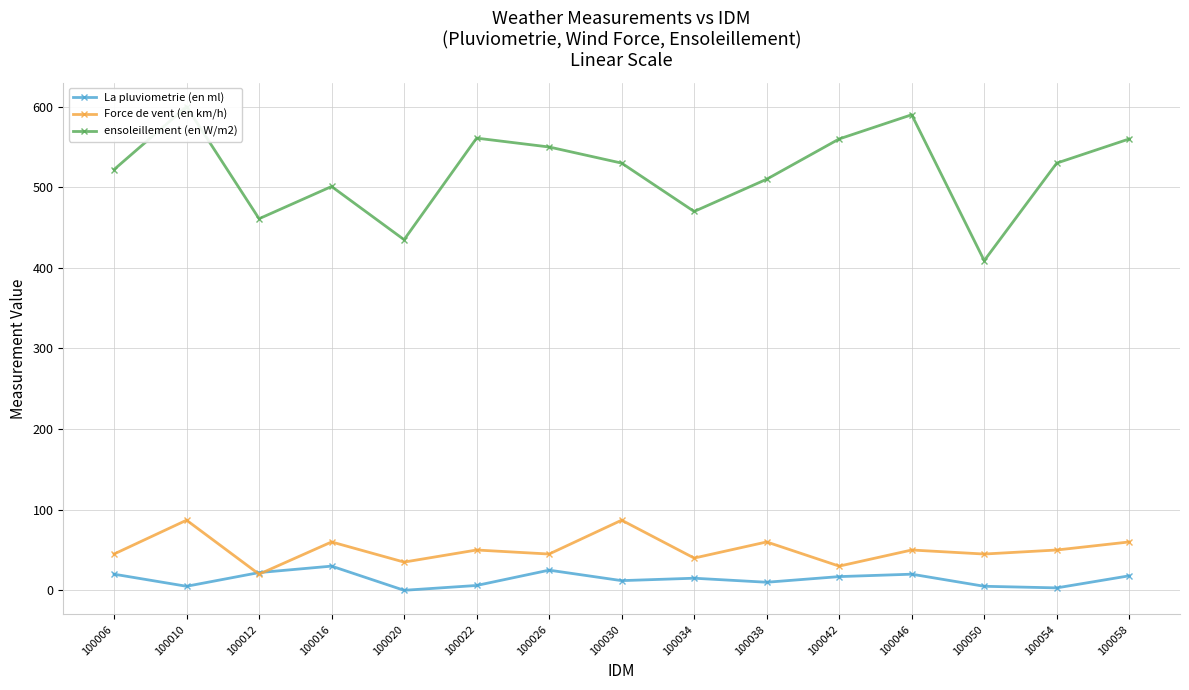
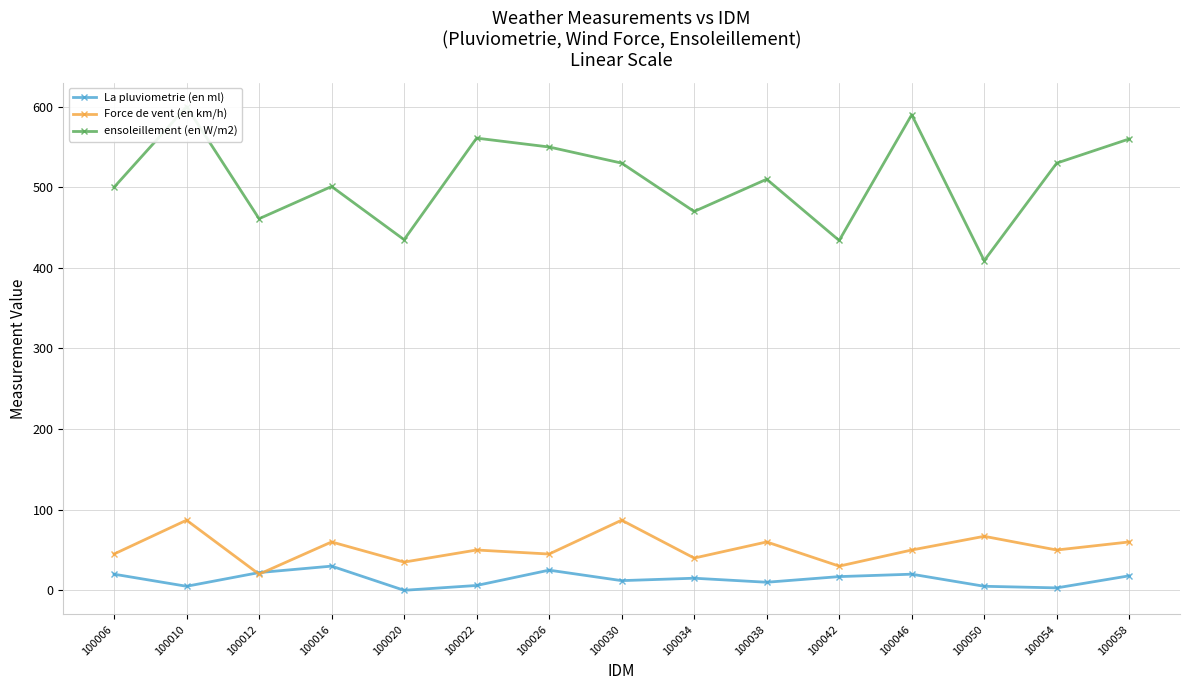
ensoleillement (en W/m2), 100006: 520 -> 500
ensoleillement (en W/m2), 100042: 560 -> 430
Force de vent (en km/h), 100050: 50 -> 70
